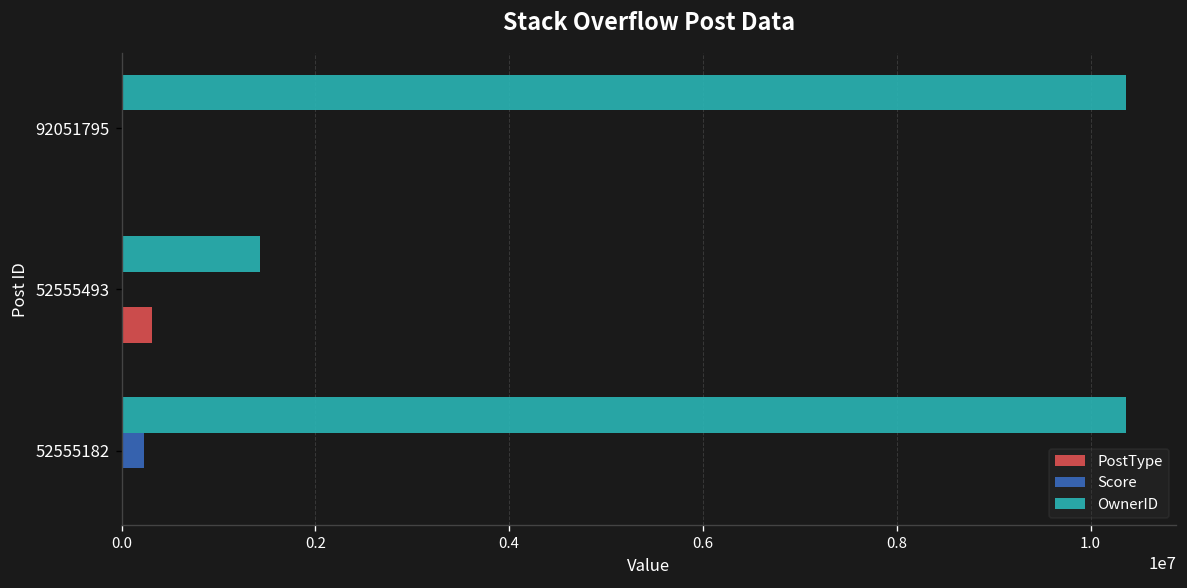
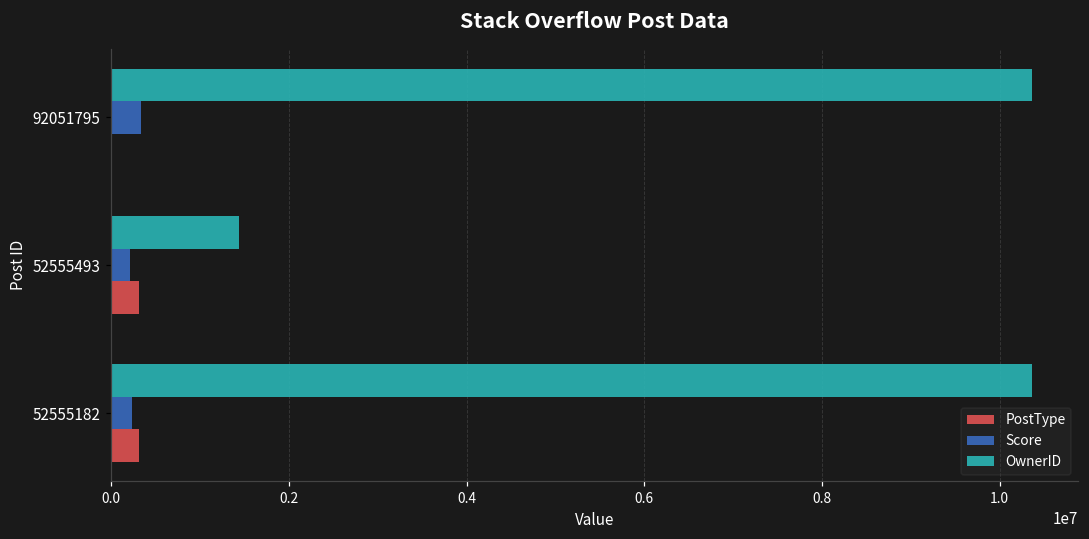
Score, 92051795: 0 -> 300000
Score, 52555493: 0 -> 200000
PostType, 52555182: 0 -> 300000
